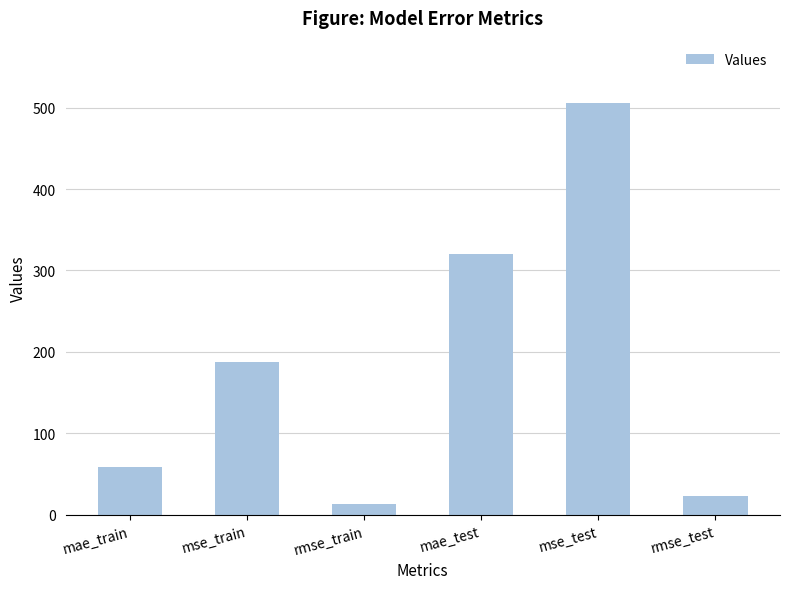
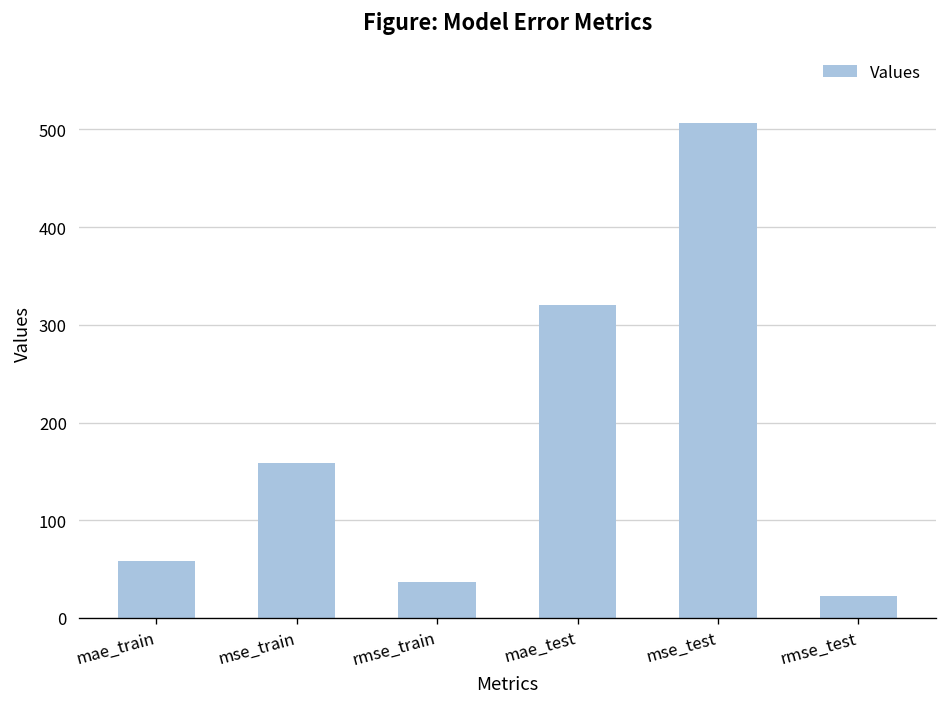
mse_train: 190 -> 160
rmse_train: 10 -> 40
